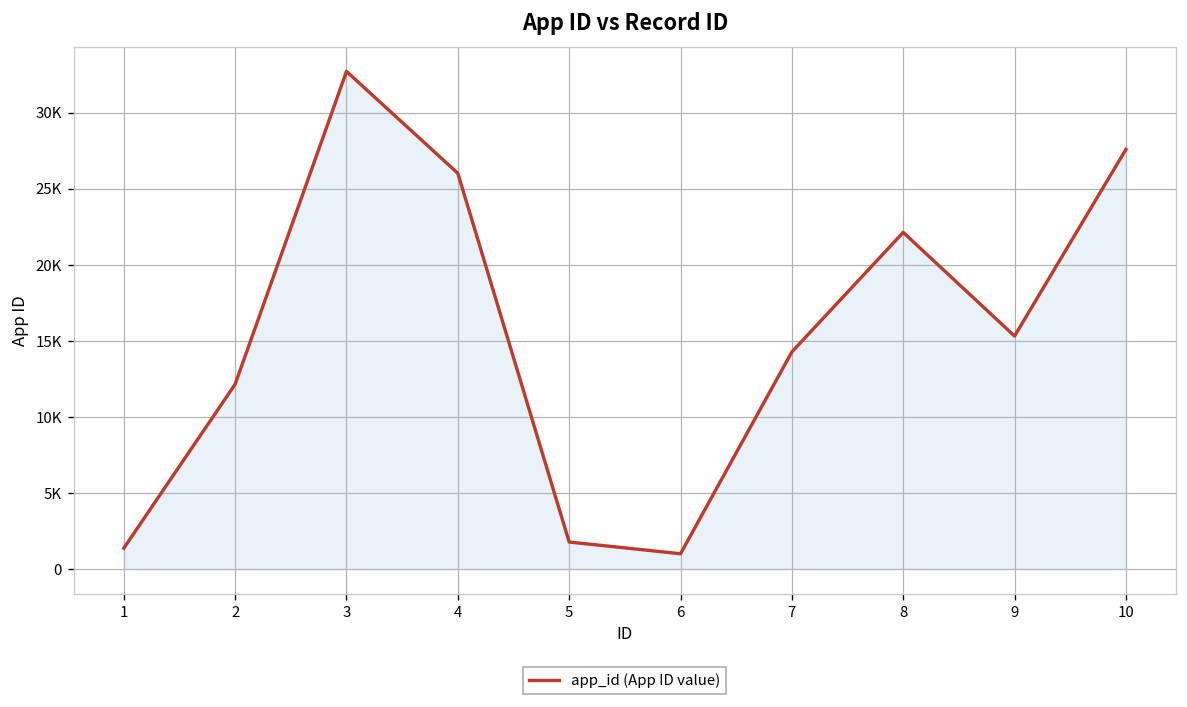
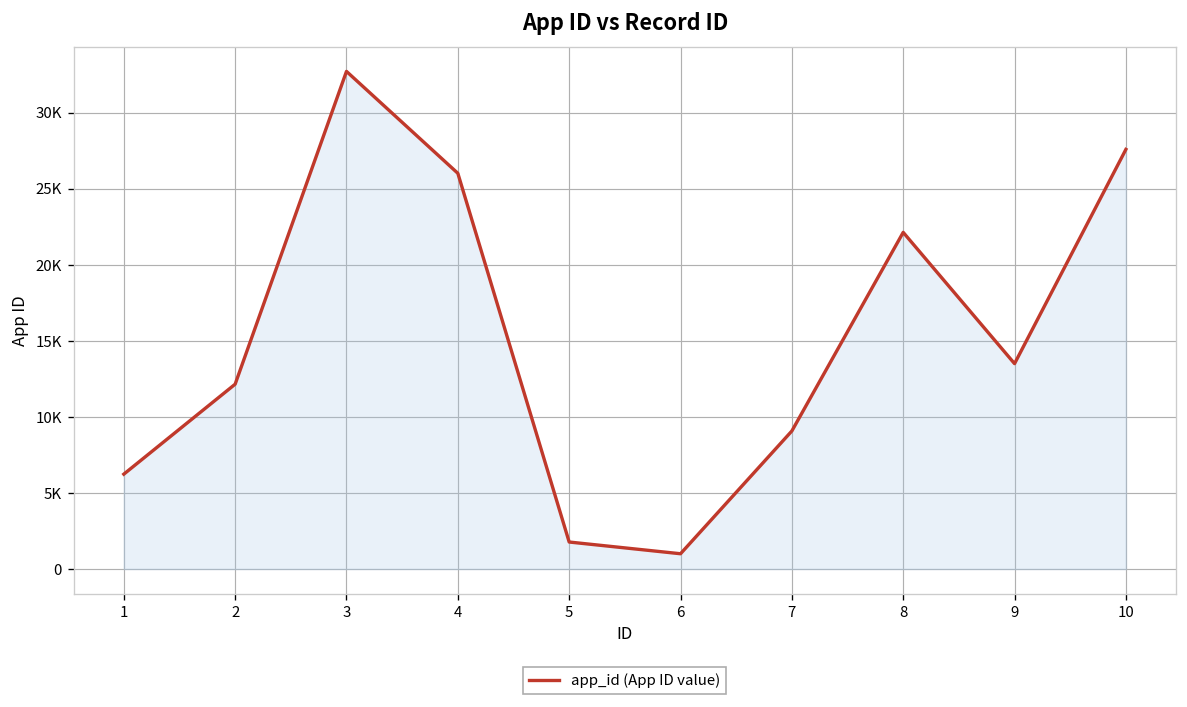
1: 1400 -> 6200
7: 14300 -> 9100
9: 15300 -> 13500
